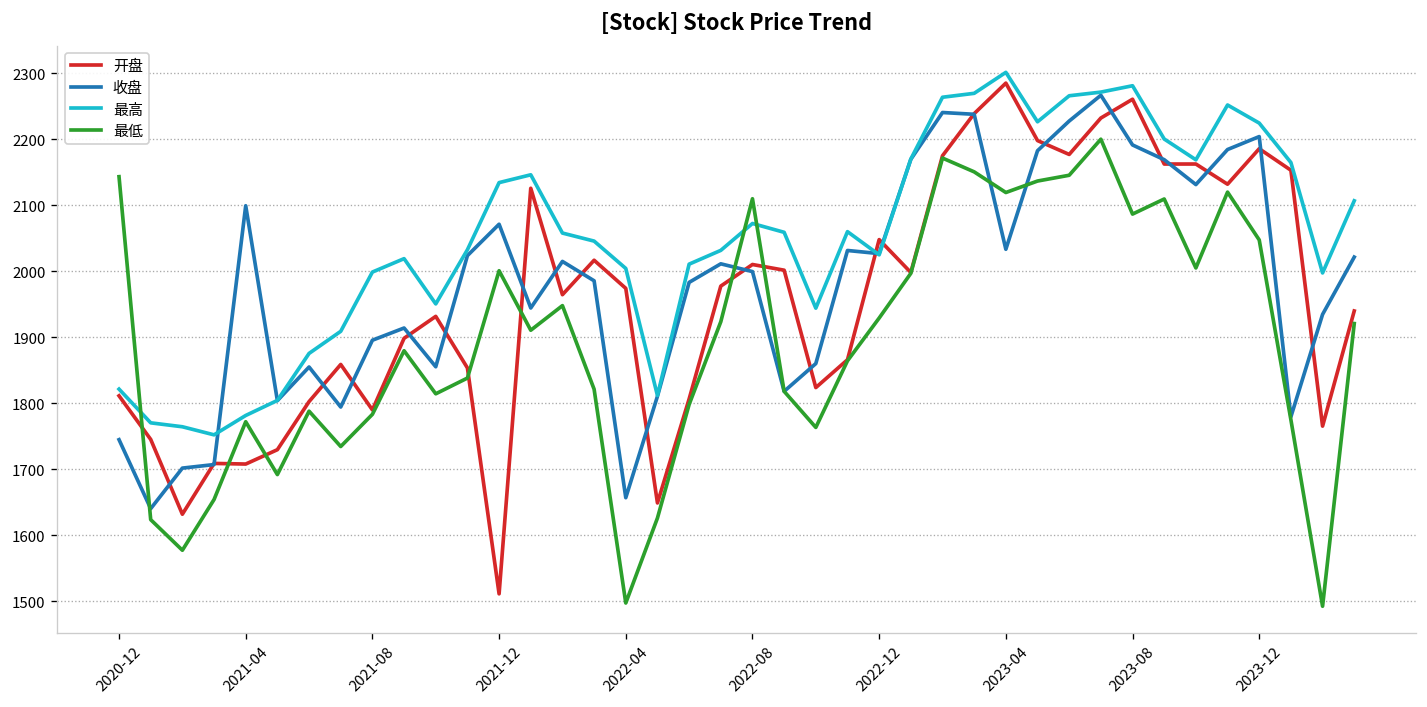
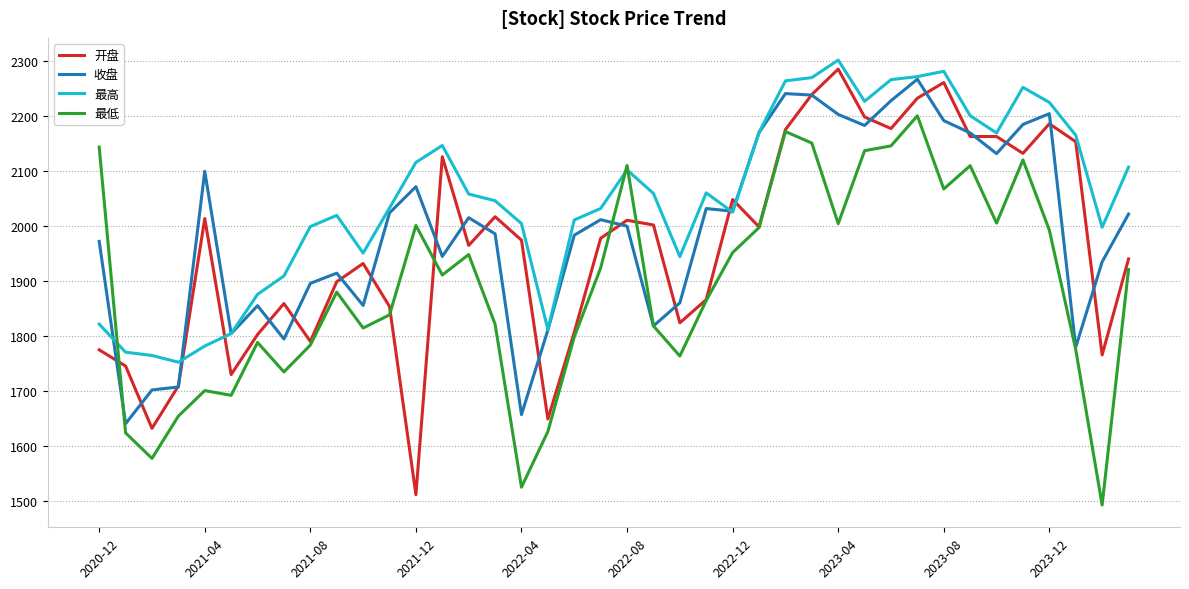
开盘, 2020-12: 1810 -> 1770
收盘, 2020-12: 1740 -> 1970
开盘, 2021-04: 1710 -> 2010
最低, 2021-04: 1770 -> 1700
最高, 2021-12: 2130 -> 2120
最低, 2022-04: 1500 -> 1520
最高, 2022-08: 2070 -> 2100
最低, 2022-12: 1930 -> 1950
收盘, 2023-04: 2030 -> 2200
最低, 2023-04: 2120 -> 2000
最低, 2023-08: 2090 -> 2070
最低, 2023-12: 2050 -> 1990
